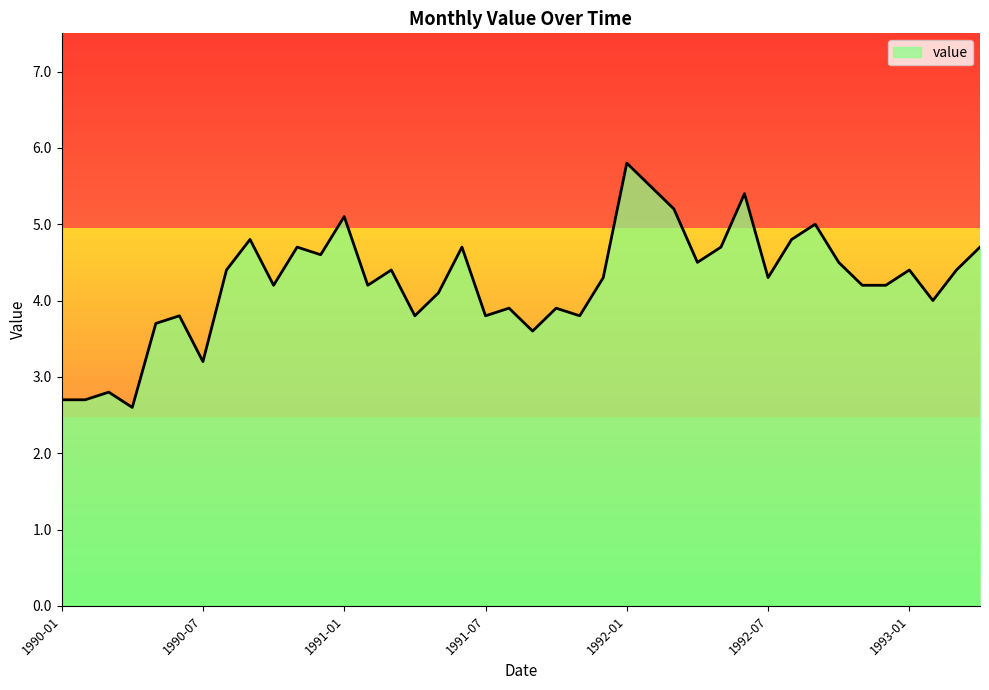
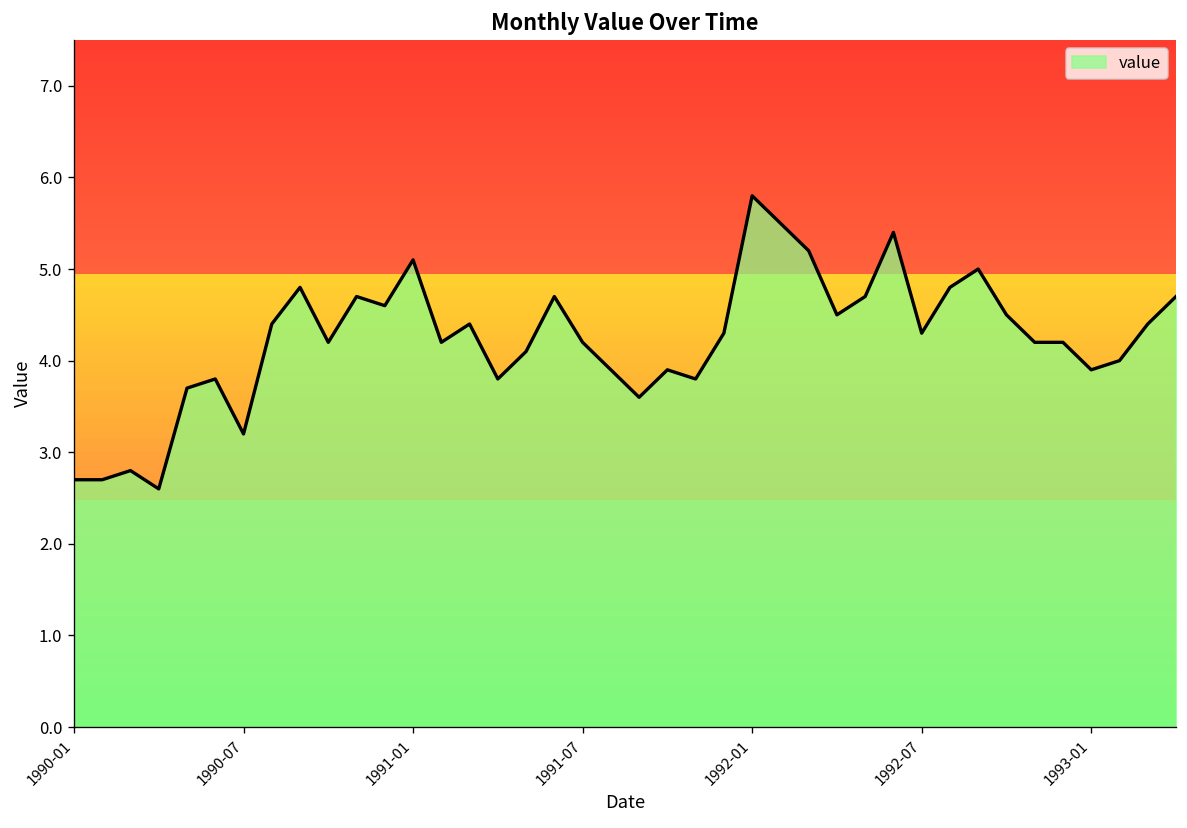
1991-07: 3.8 -> 4.2
1993-01: 4.4 -> 3.9
